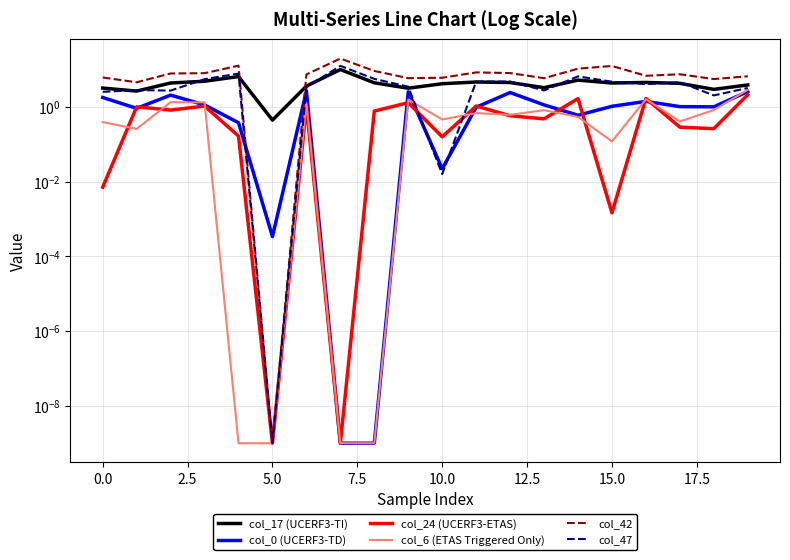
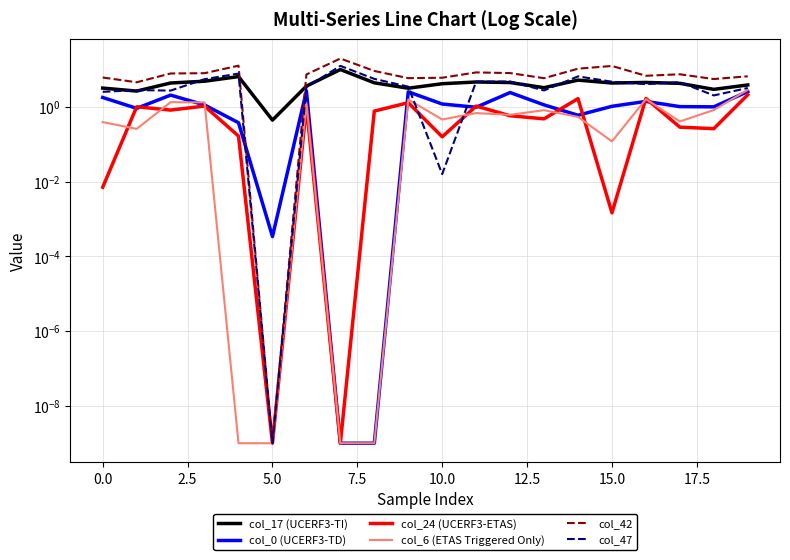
col_0 (UCERF3-TD), 10.0: 0.02 -> 1.2
